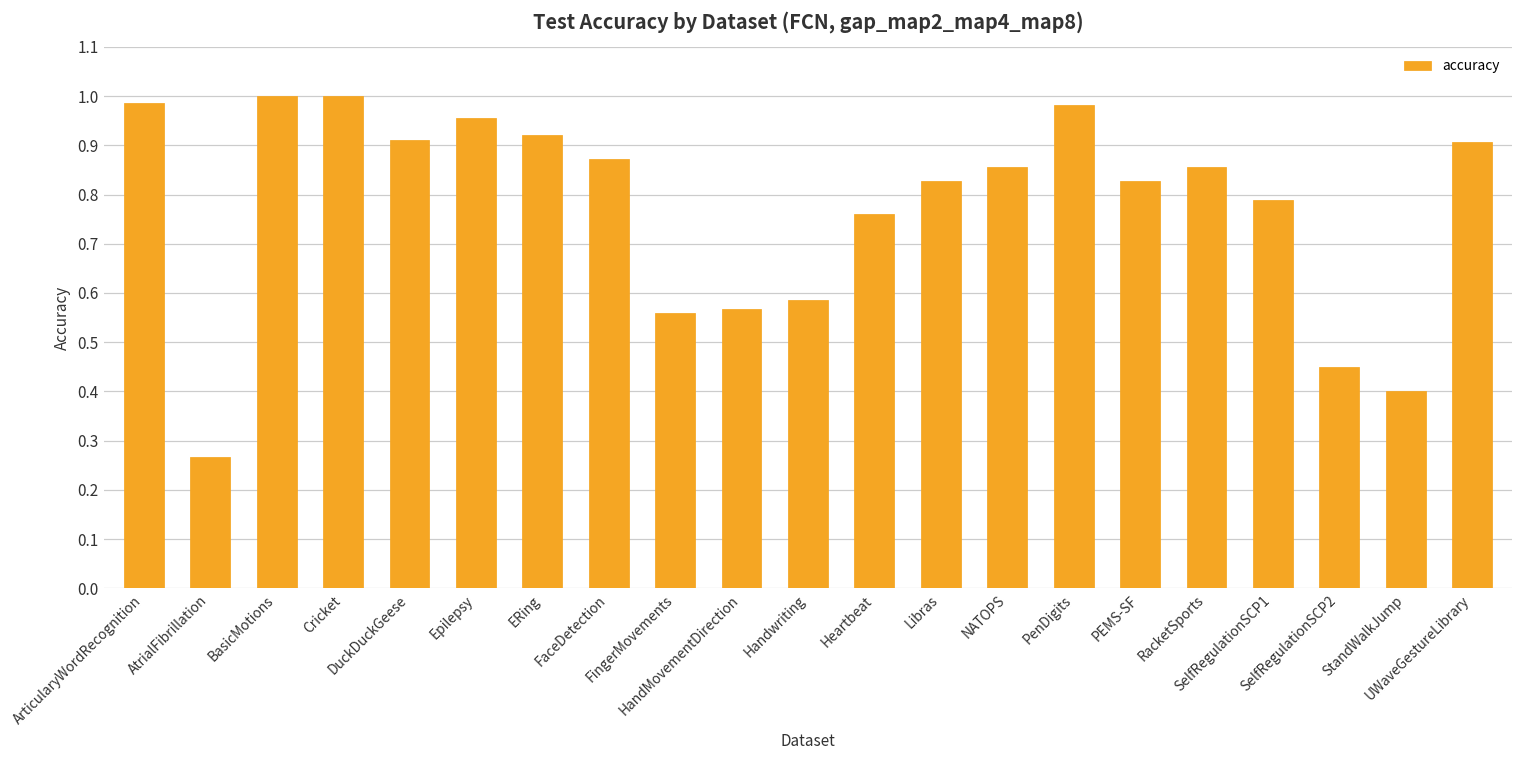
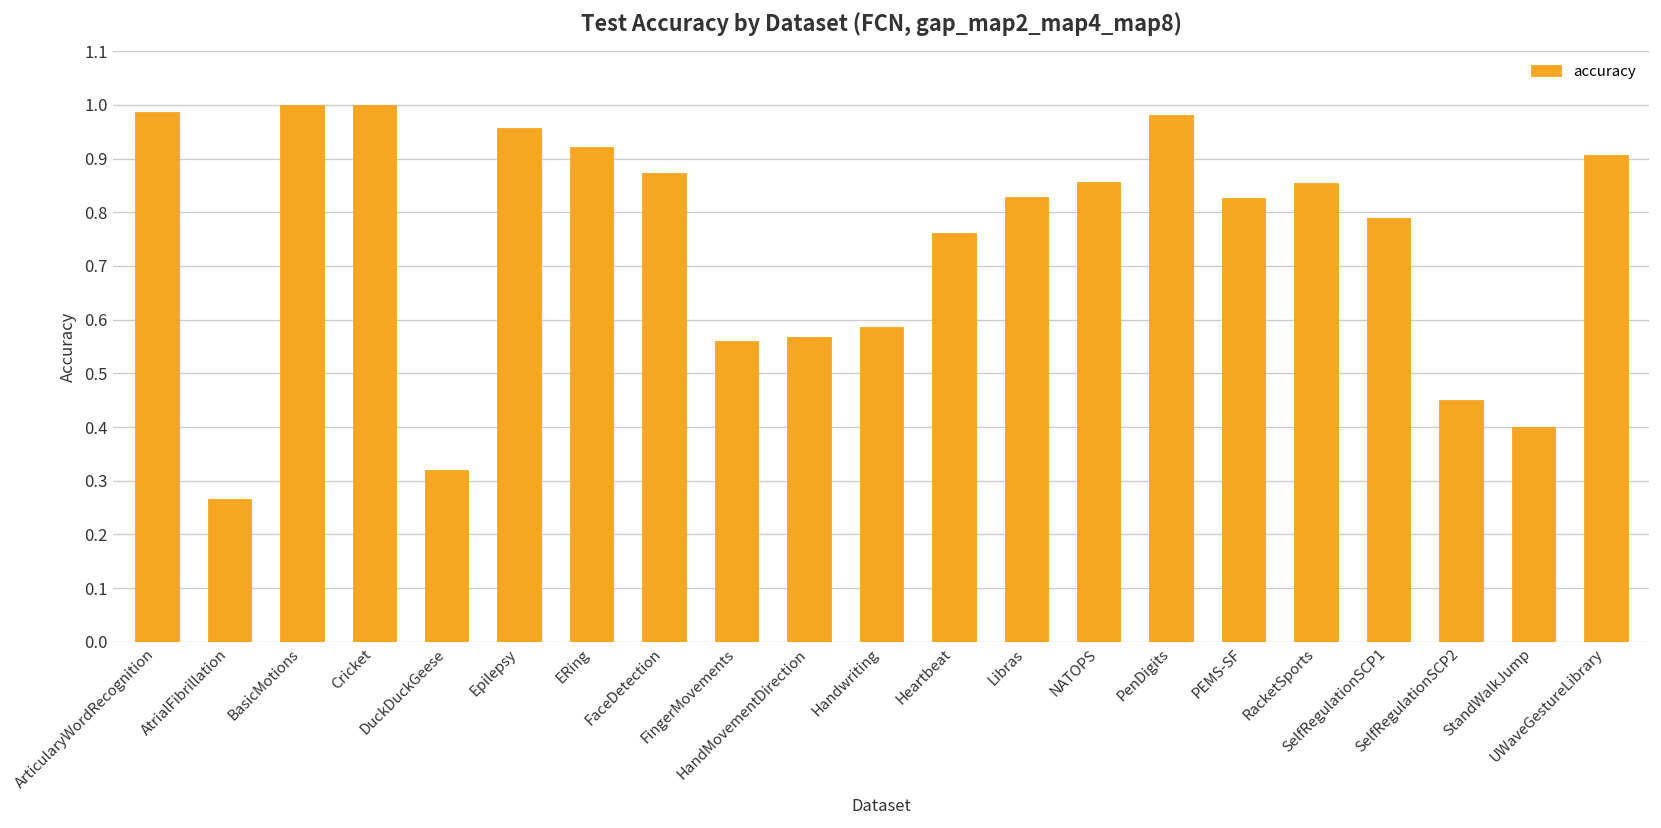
DuckDuckGeese: 0.91 -> 0.32
